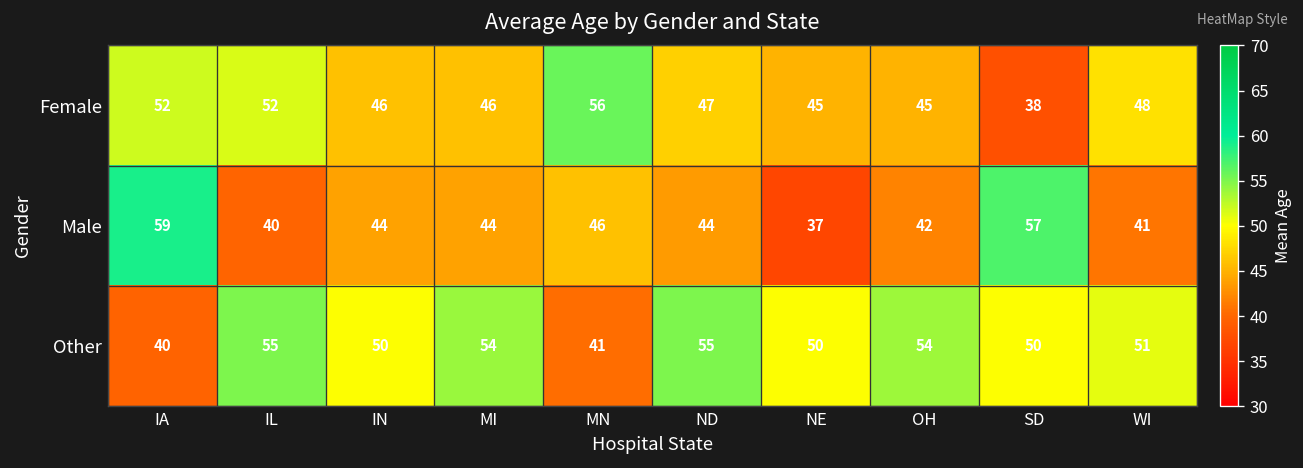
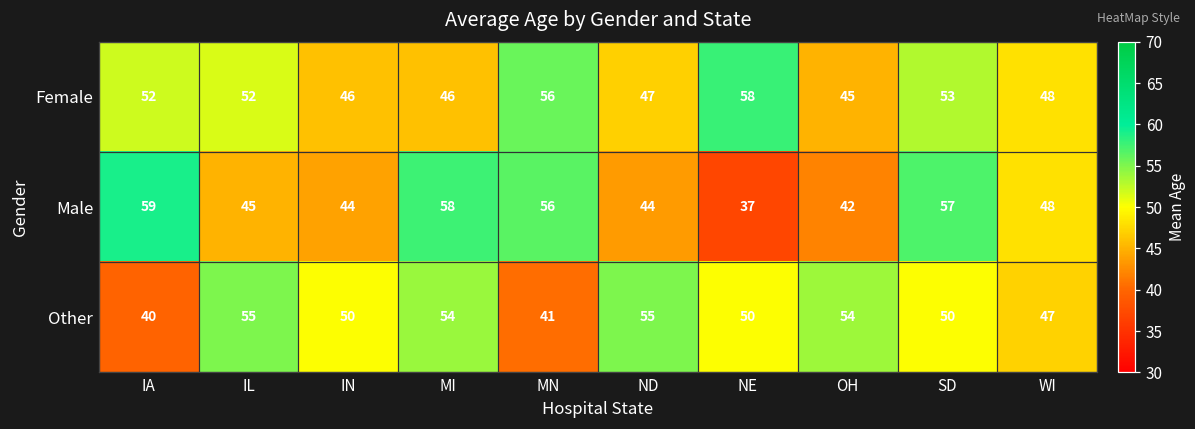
Female, NE: 45 -> 58
Female, SD: 38 -> 53
Male, IL: 40 -> 45
Male, MI: 44 -> 58
Male, MN: 46 -> 56
Male, WI: 41 -> 48
Other, WI: 51 -> 47
